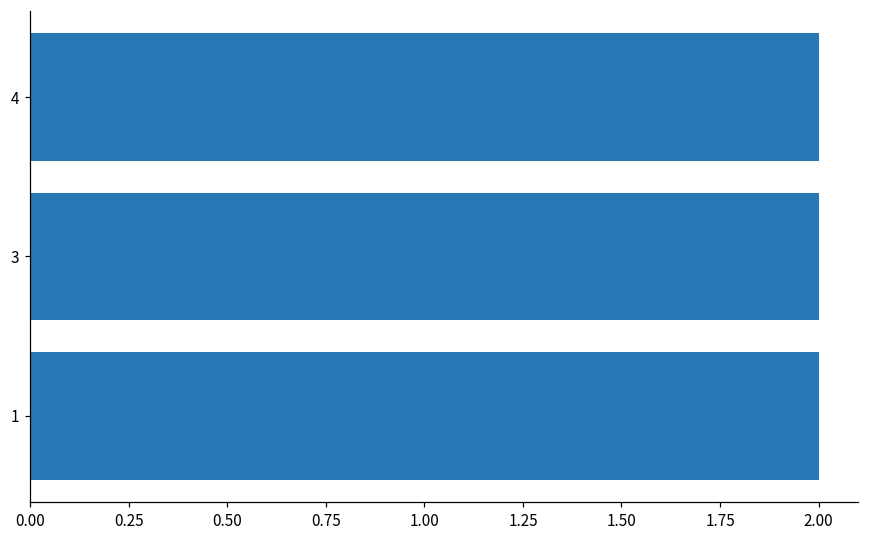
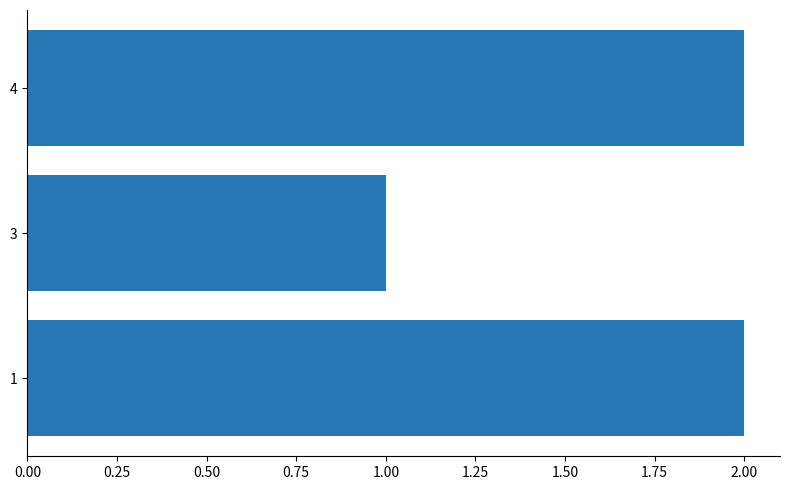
3: 2 -> 1
